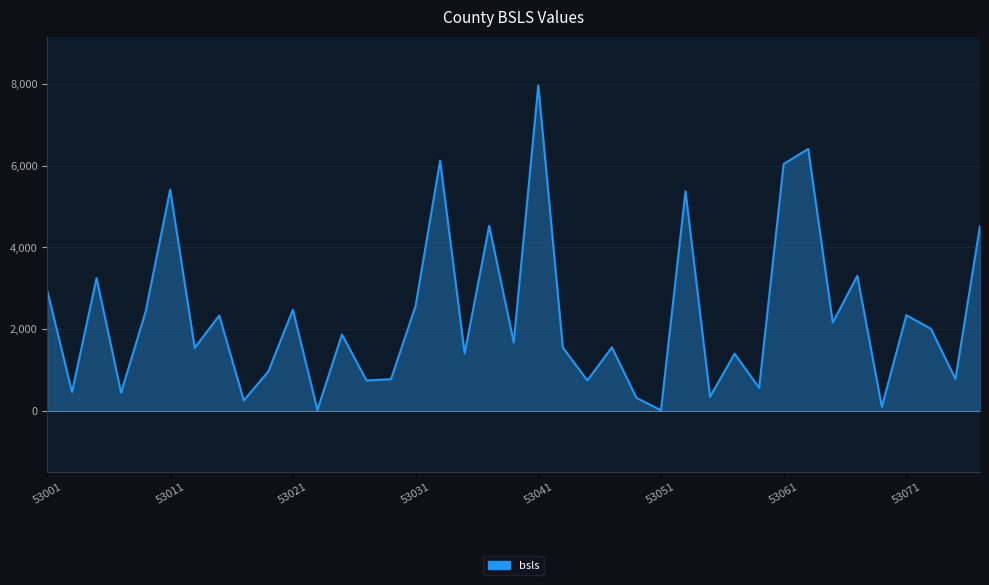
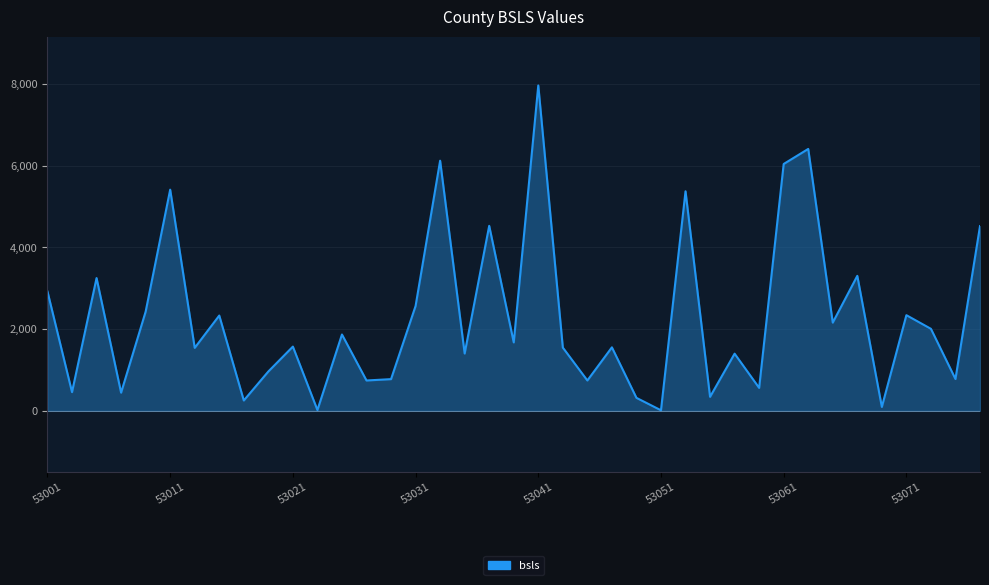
53021: 2,500 -> 1,600
